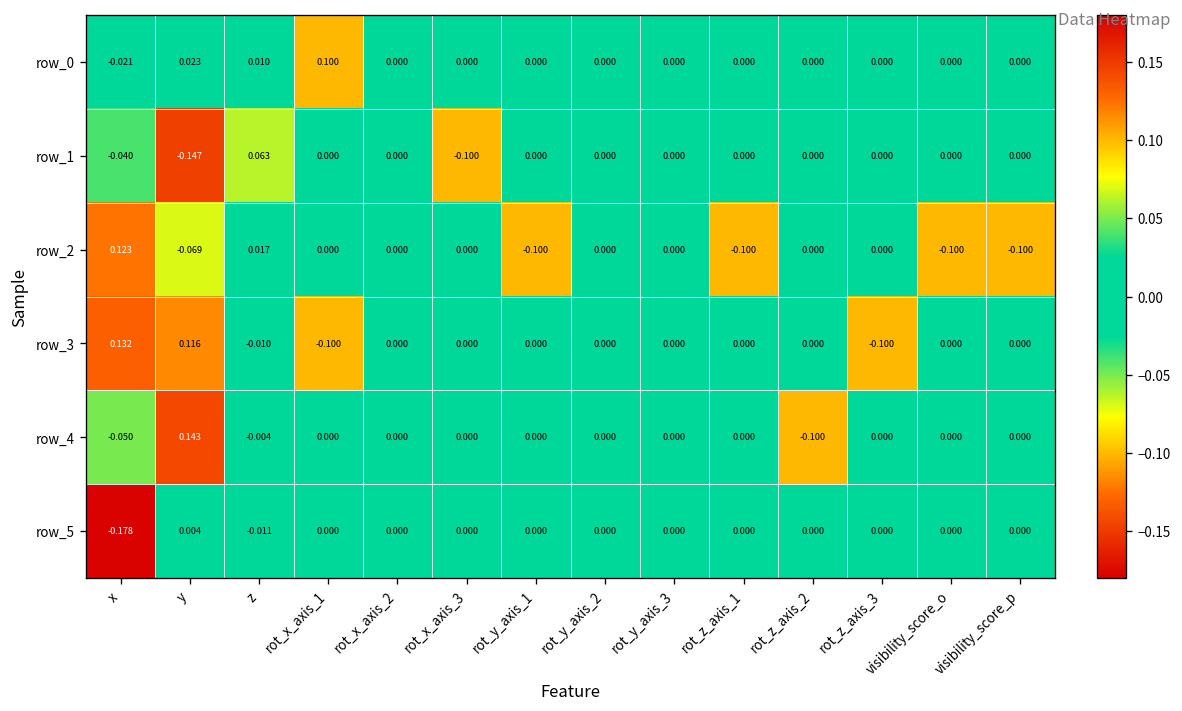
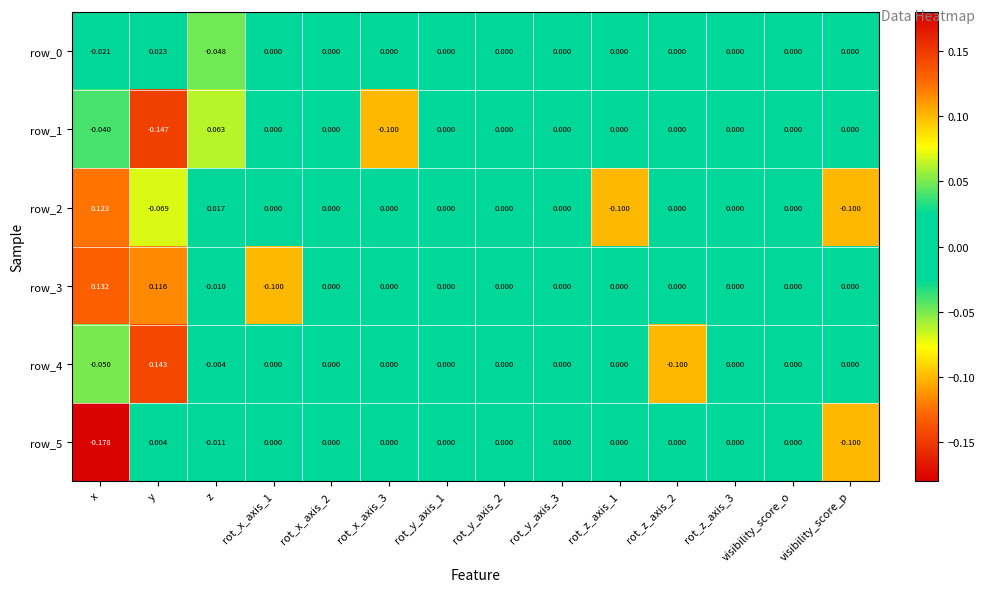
row_0, z: 0.010 -> -0.048
row_0, rot_x_axis_1: 0.100 -> 0.000
row_2, rot_y_axis_1: -0.100 -> 0.000
row_2, visibility_score_o: -0.100 -> 0.000
row_3, rot_z_axis_3: -0.100 -> 0.000
row_5, visibility_score_p: 0.000 -> -0.100
